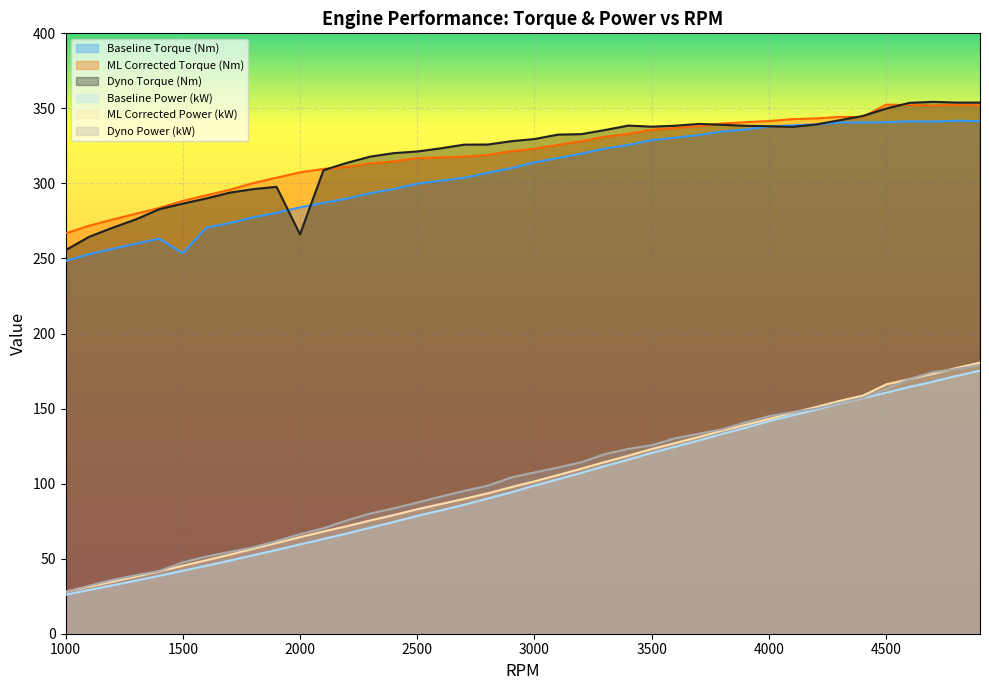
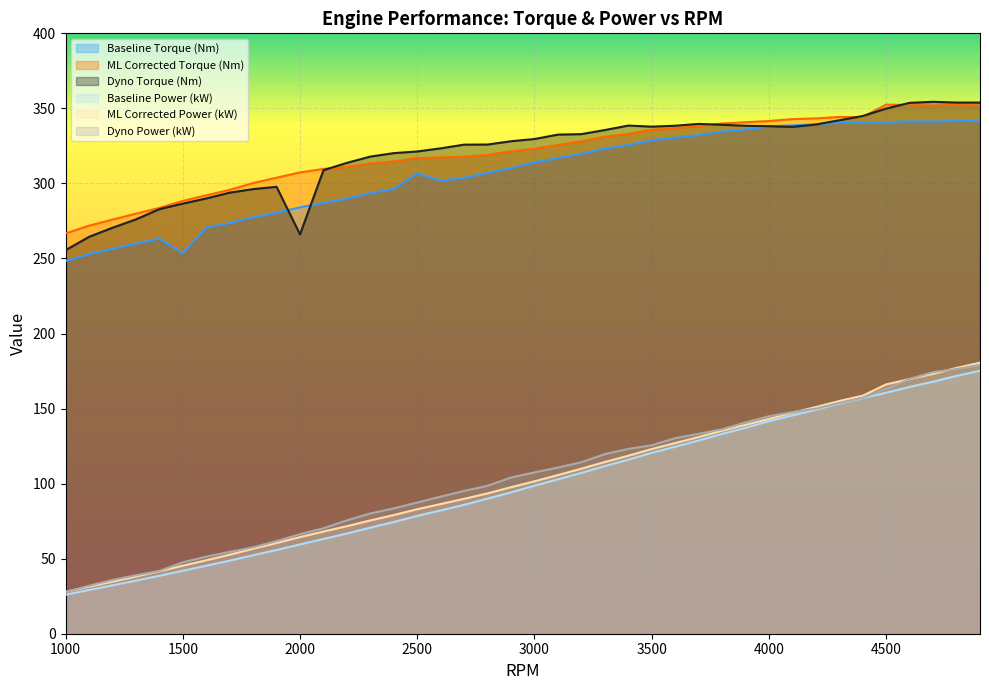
Baseline Torque (Nm), 2500: 300 -> 307
